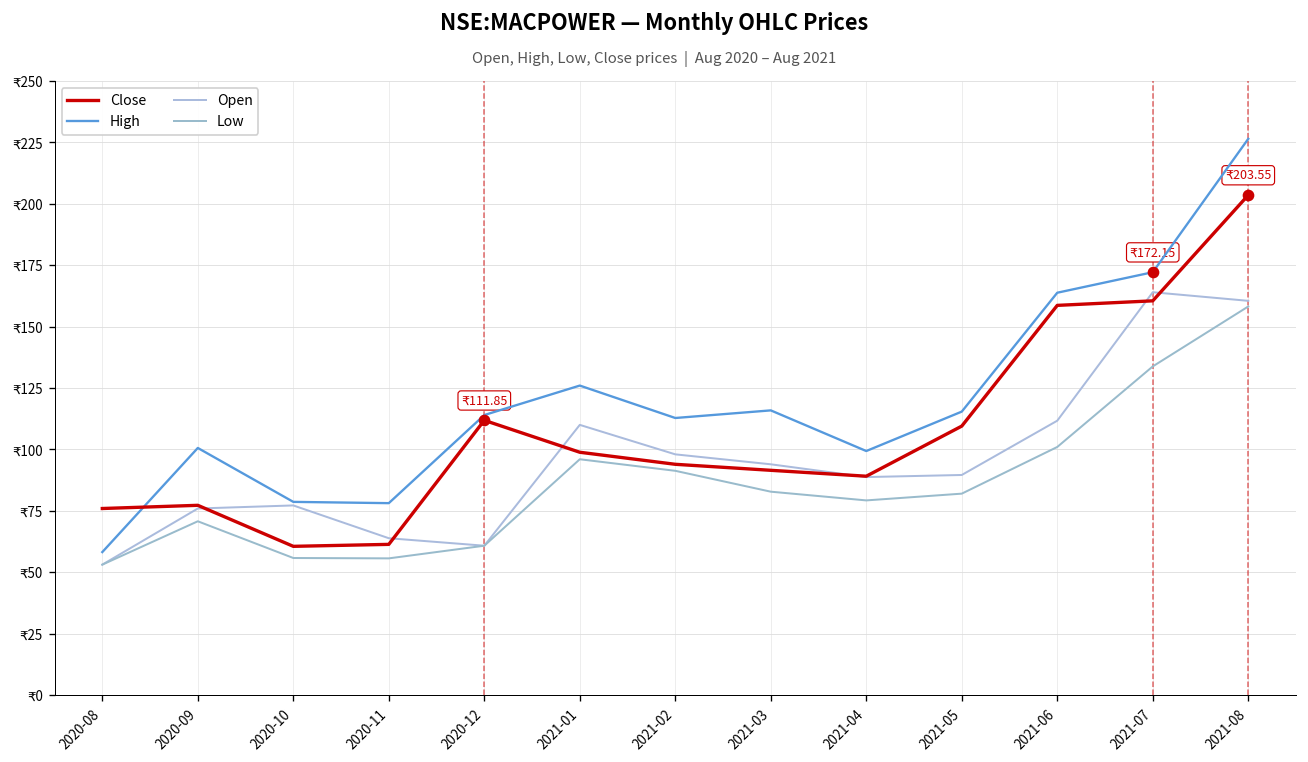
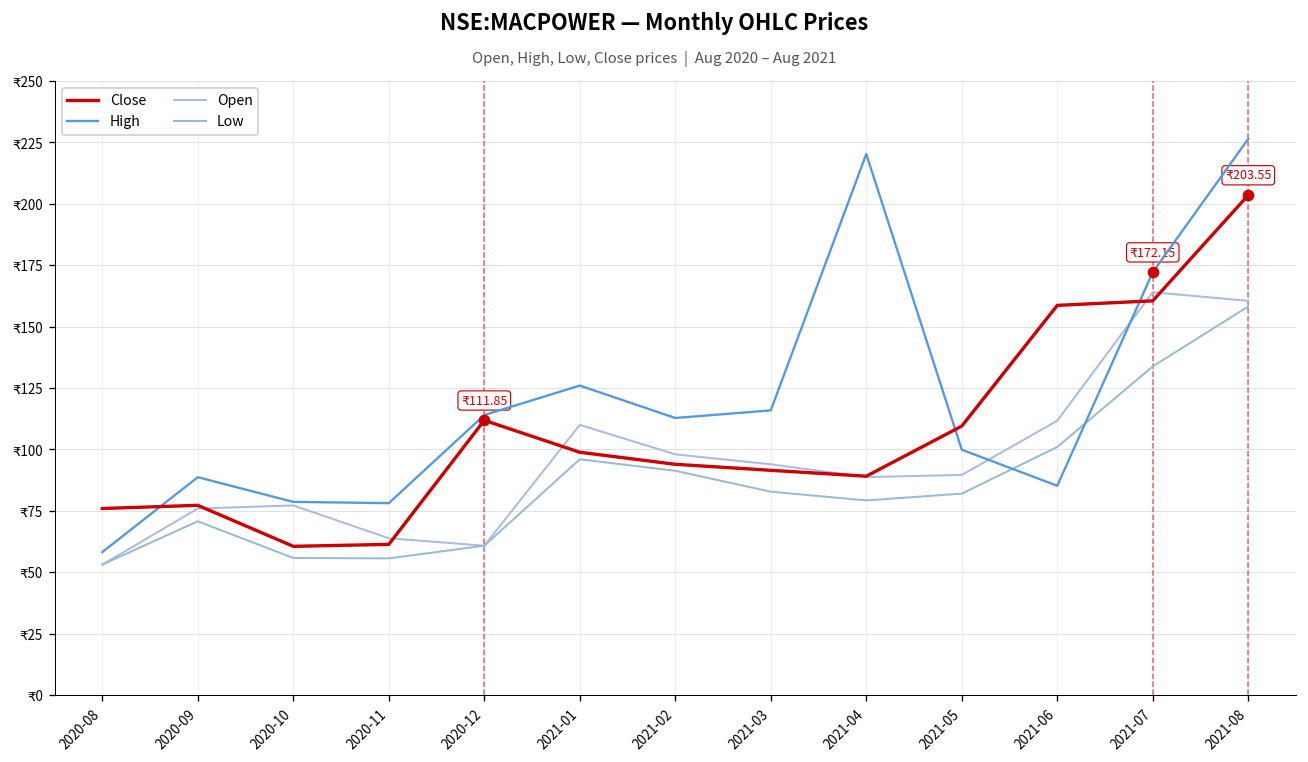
High, 2020-09: ₹101 -> ₹89
High, 2021-04: ₹99 -> ₹220
High, 2021-05: ₹115 -> ₹100
High, 2021-06: ₹164 -> ₹85
